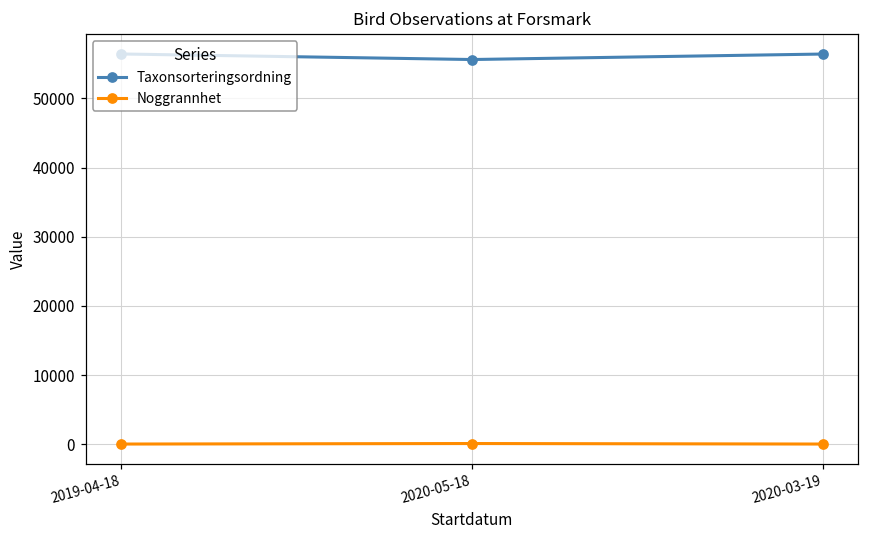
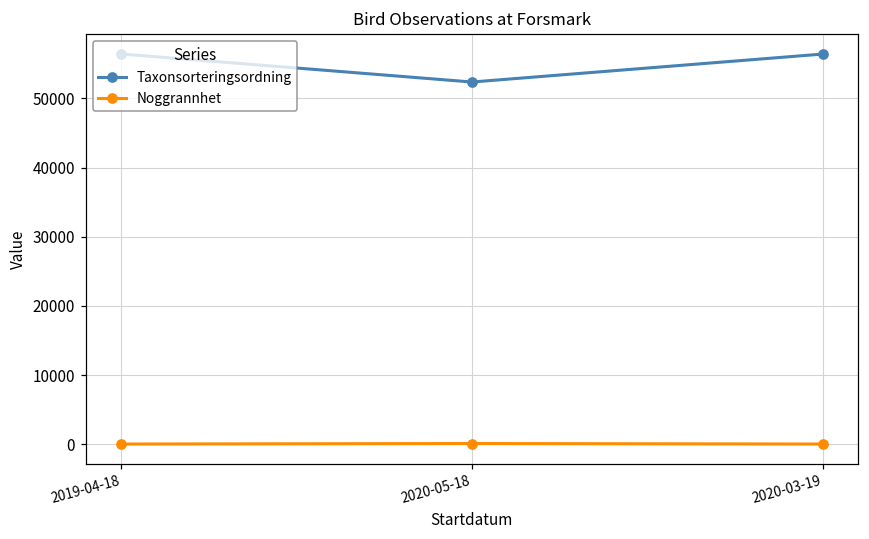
Taxonsorteringsordning, 2020-05-18: 56000 -> 52000
